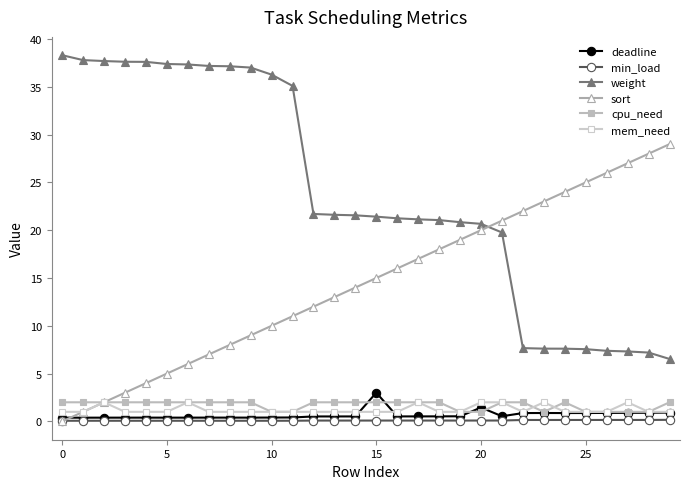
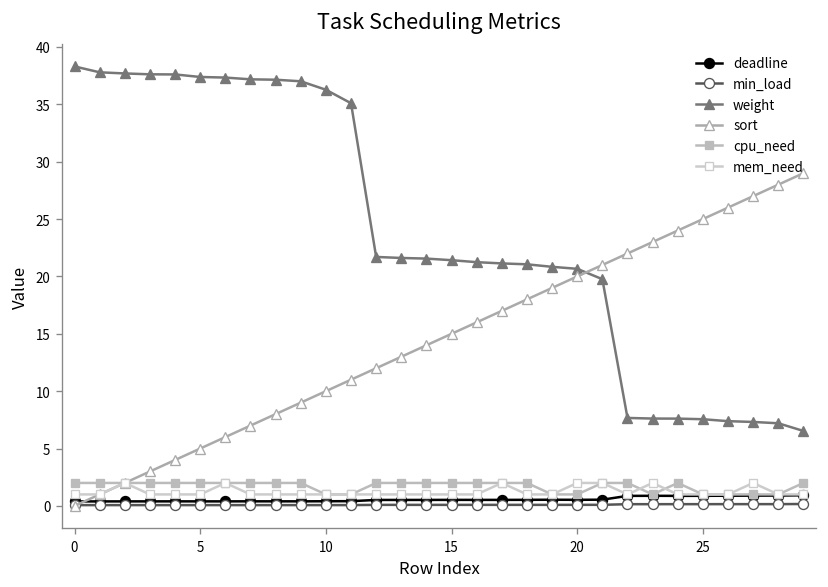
deadline, 15: 3 -> 1
deadline, 20: 1.5 -> 0.5
